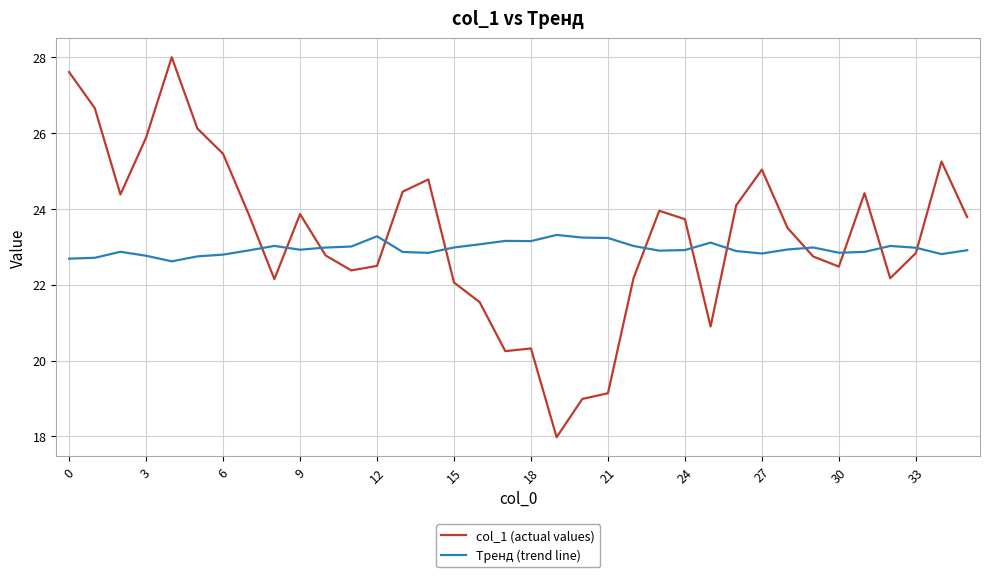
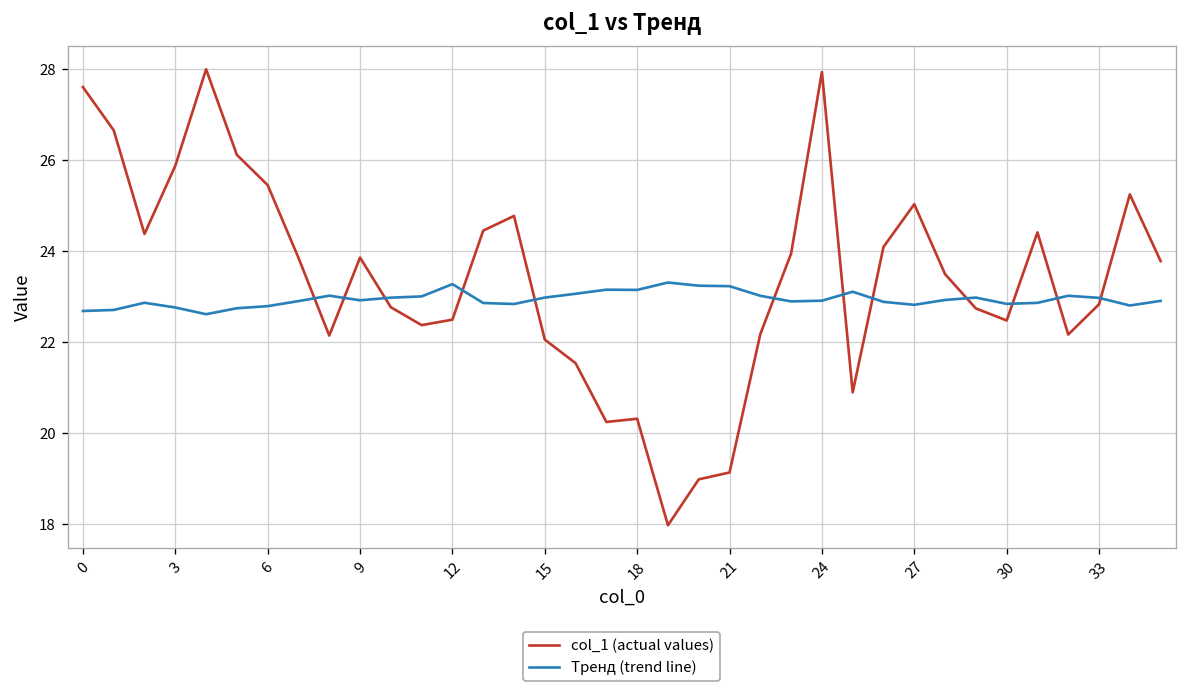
col_1 (actual values), 24: 23.7 -> 27.9
